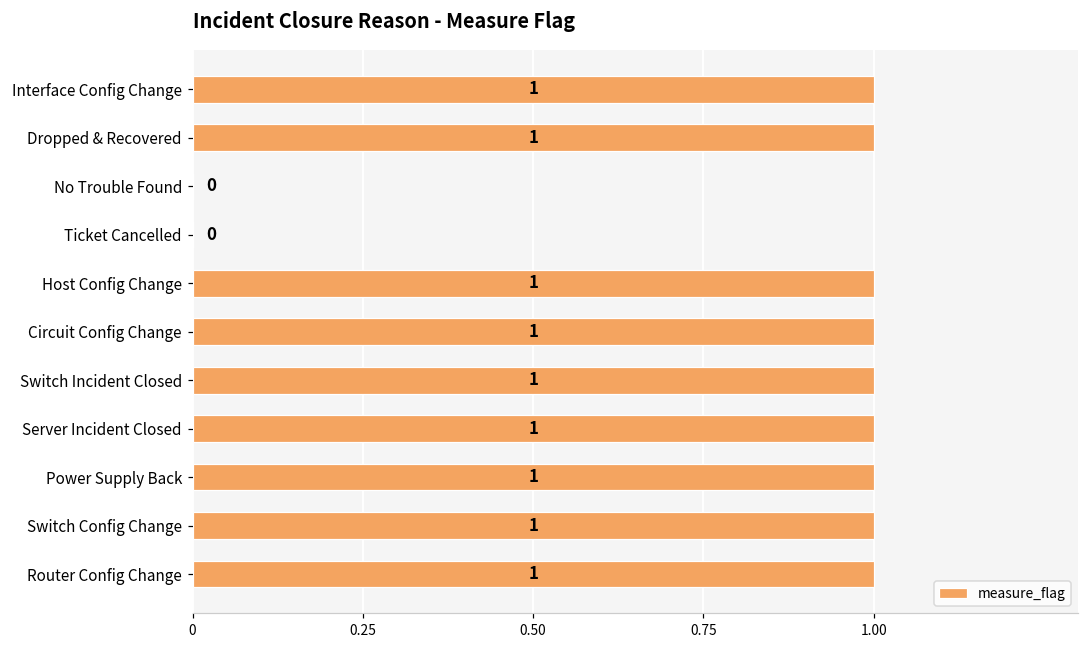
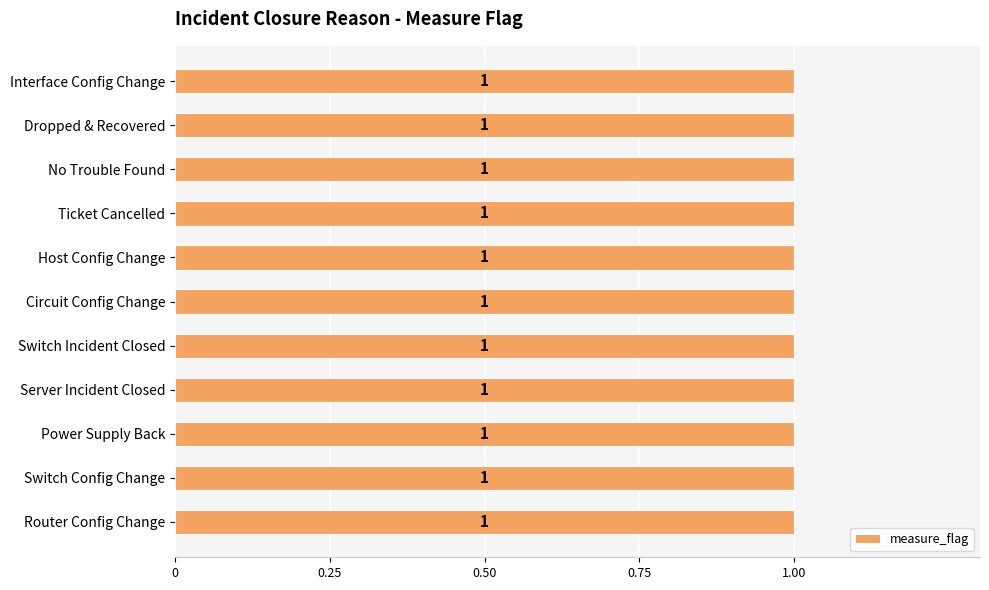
No Trouble Found: 0 -> 1
Ticket Cancelled: 0 -> 1
